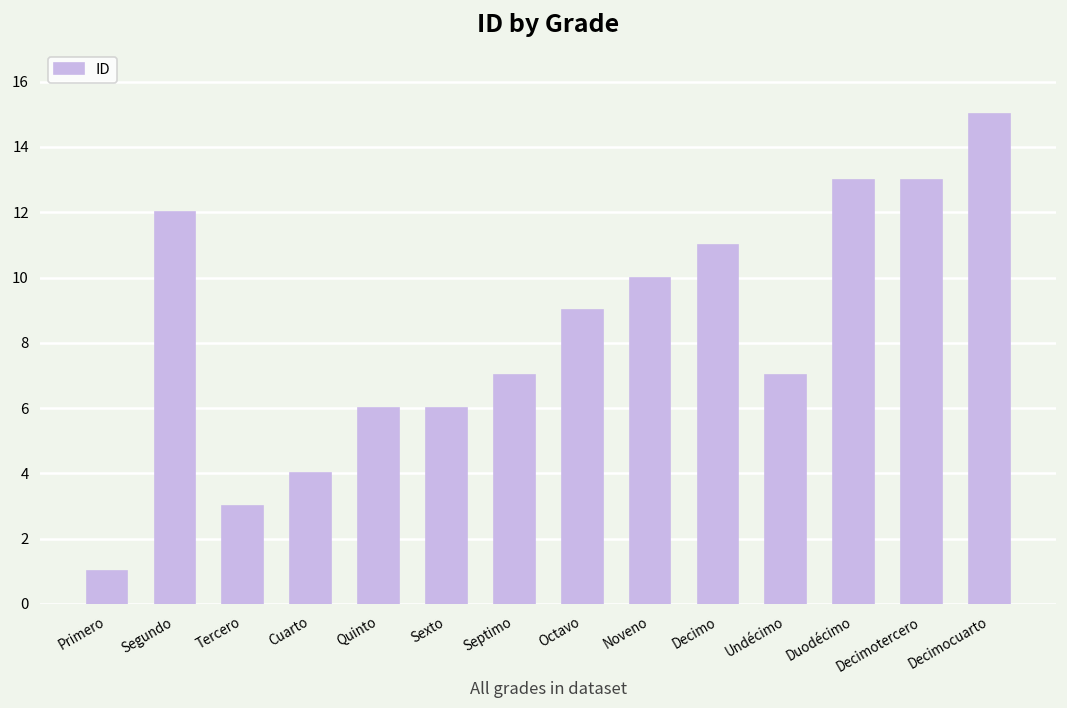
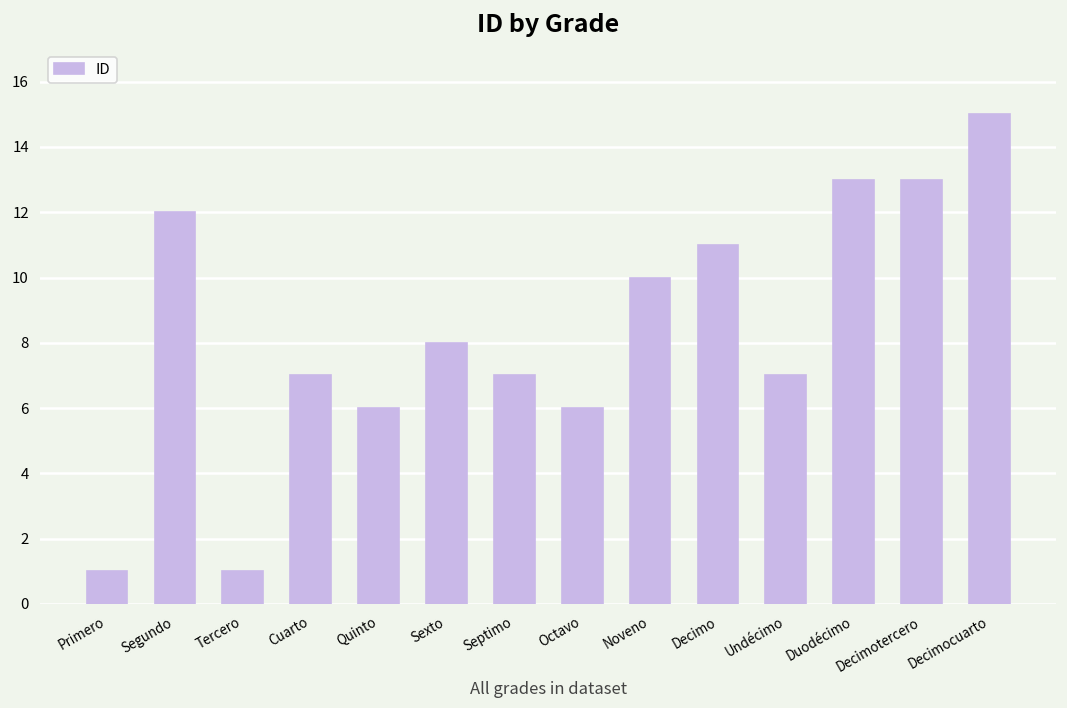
Tercero: 3 -> 1
Cuarto: 4 -> 7
Sexto: 6 -> 8
Octavo: 9 -> 6
